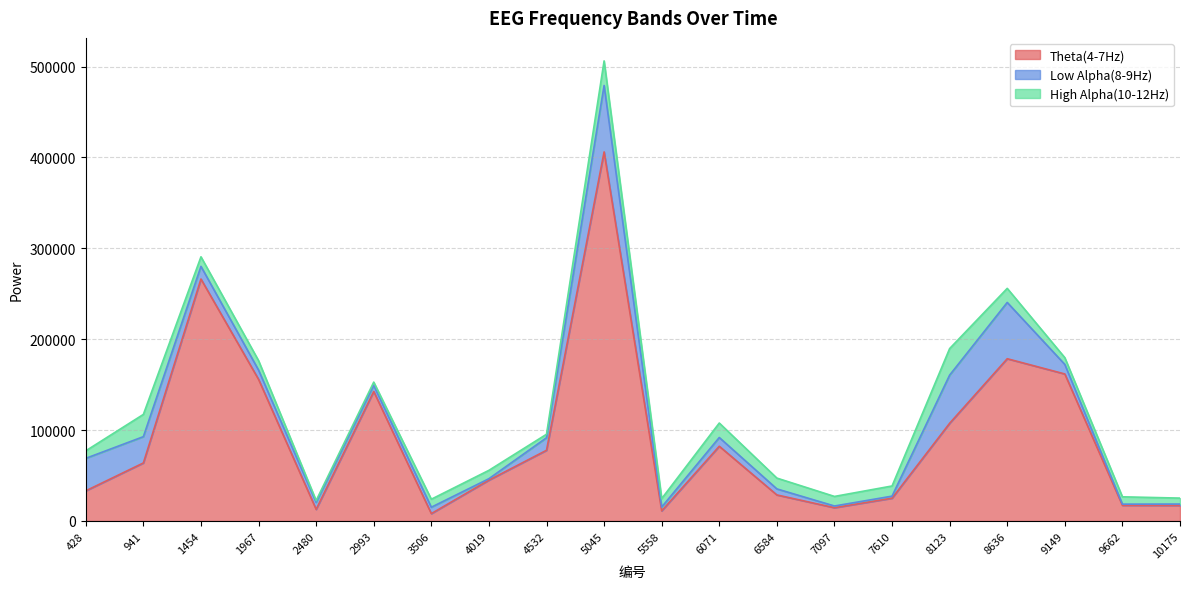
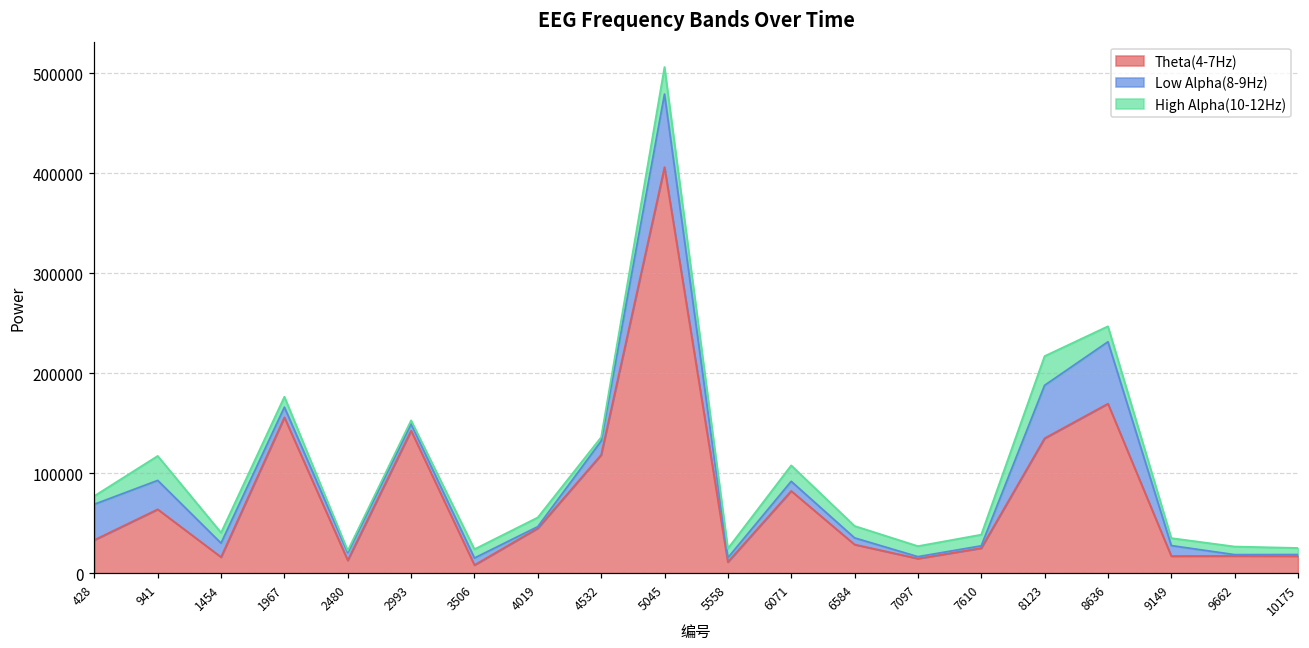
Theta(4-7Hz), 1454: 270000 -> 20000
Theta(4-7Hz), 4532: 80000 -> 120000
Theta(4-7Hz), 8123: 110000 -> 130000
Theta(4-7Hz), 8636: 180000 -> 170000
Theta(4-7Hz), 9149: 160000 -> 20000
